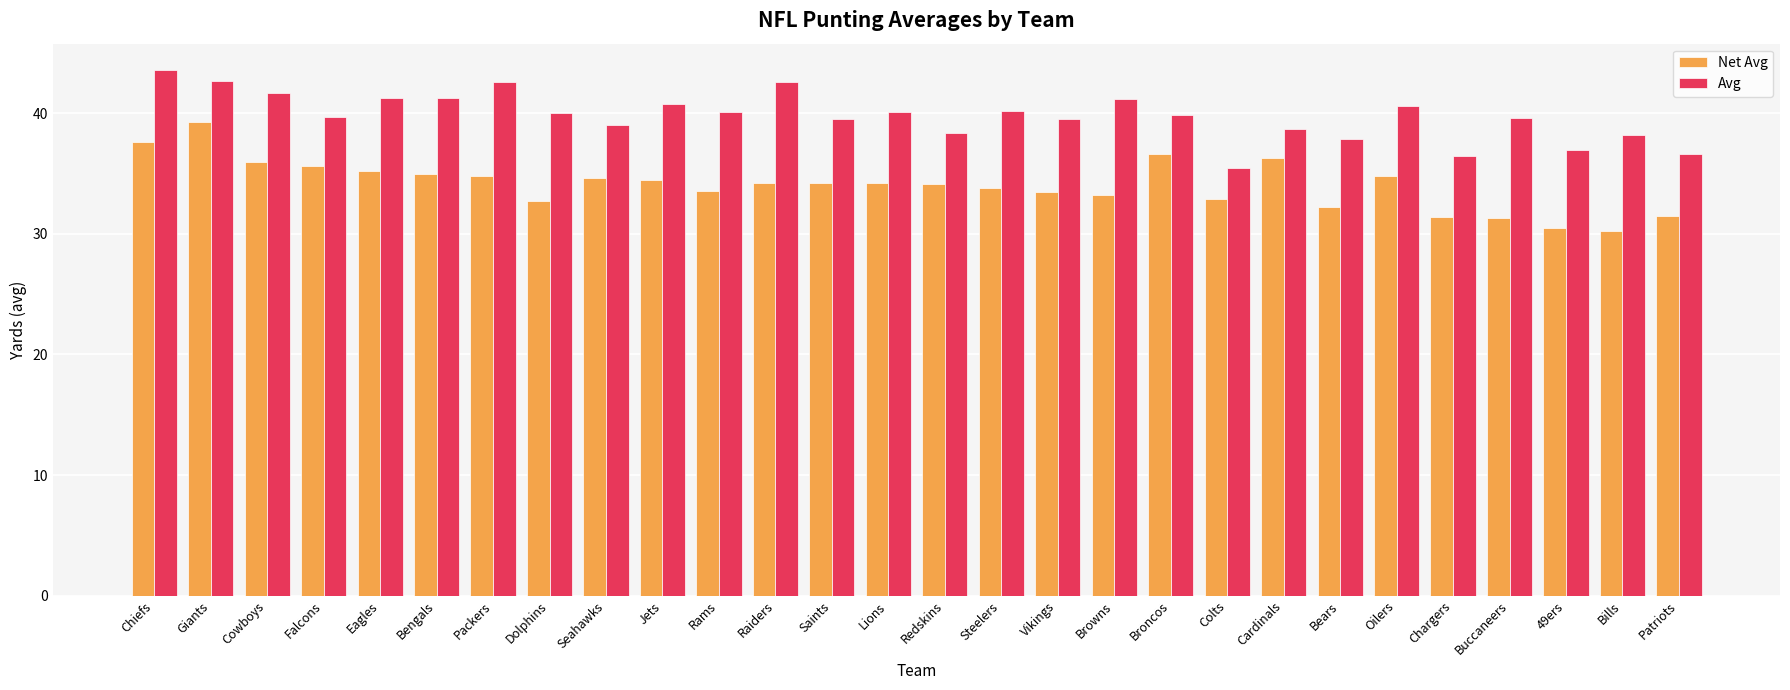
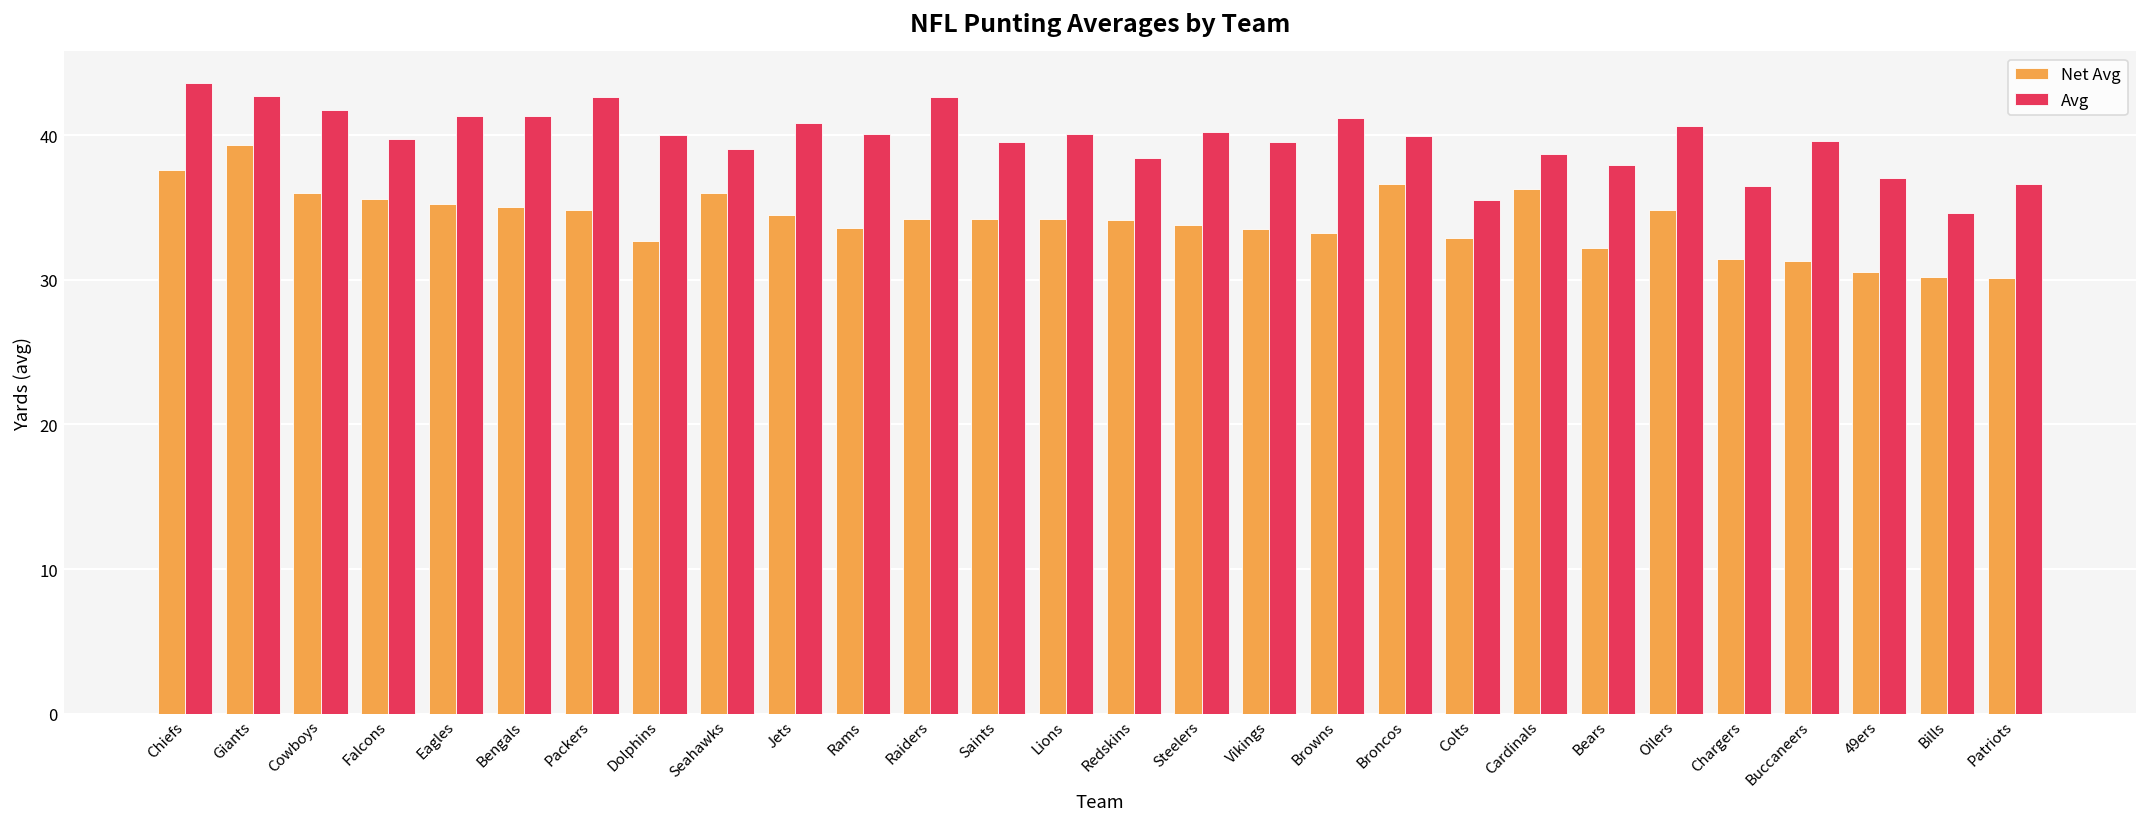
Net Avg, Seahawks: 34.6 -> 36.0
Avg, Bills: 38.2 -> 34.6
Net Avg, Patriots: 31.5 -> 30.1
